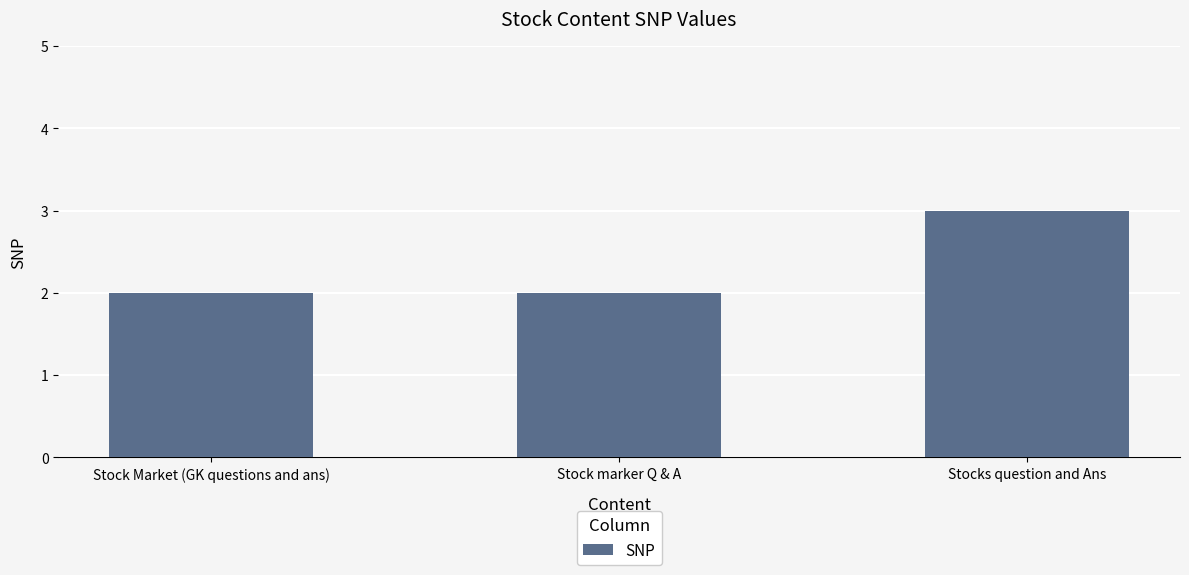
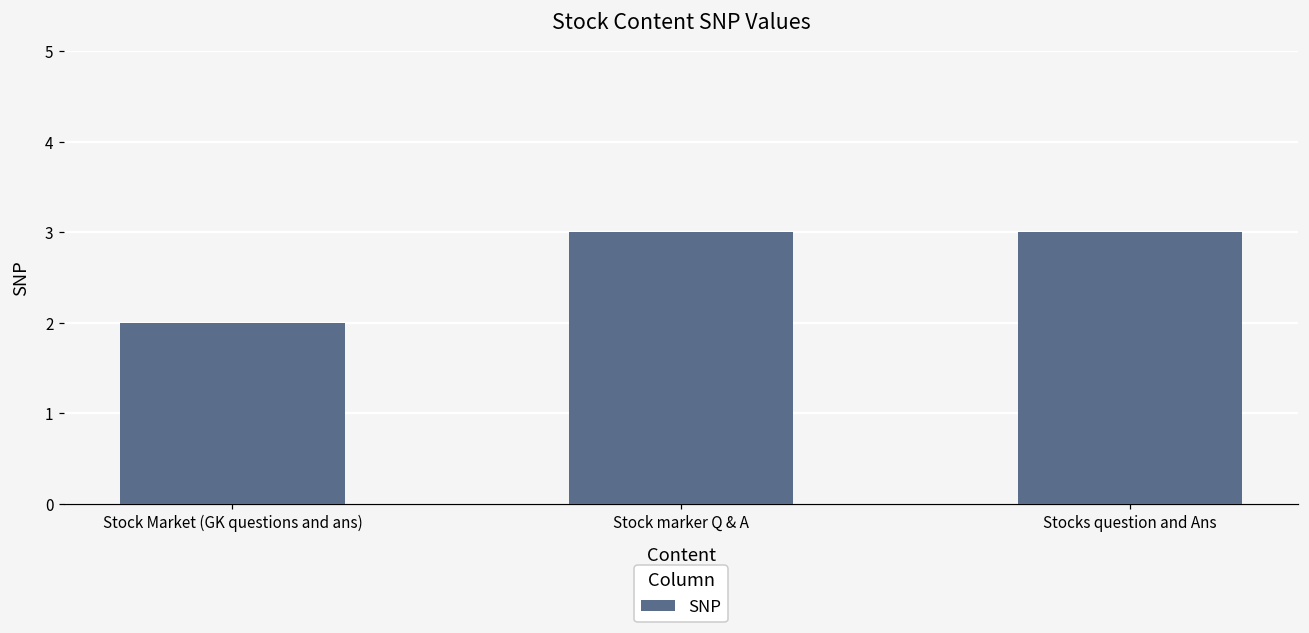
Stock marker Q & A: 2 -> 3
